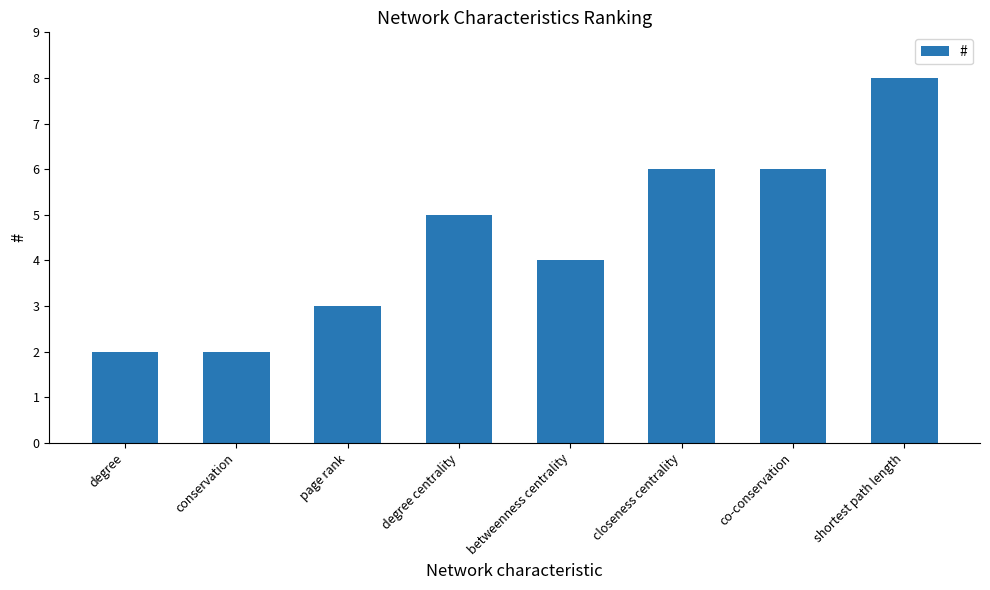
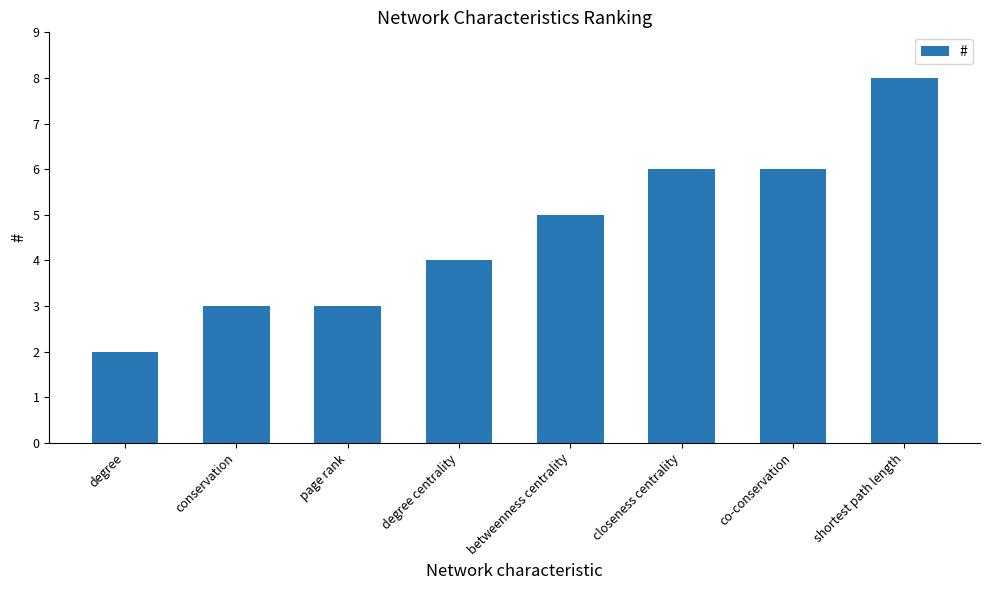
conservation: 2 -> 3
degree centrality: 5 -> 4
betweenness centrality: 4 -> 5
